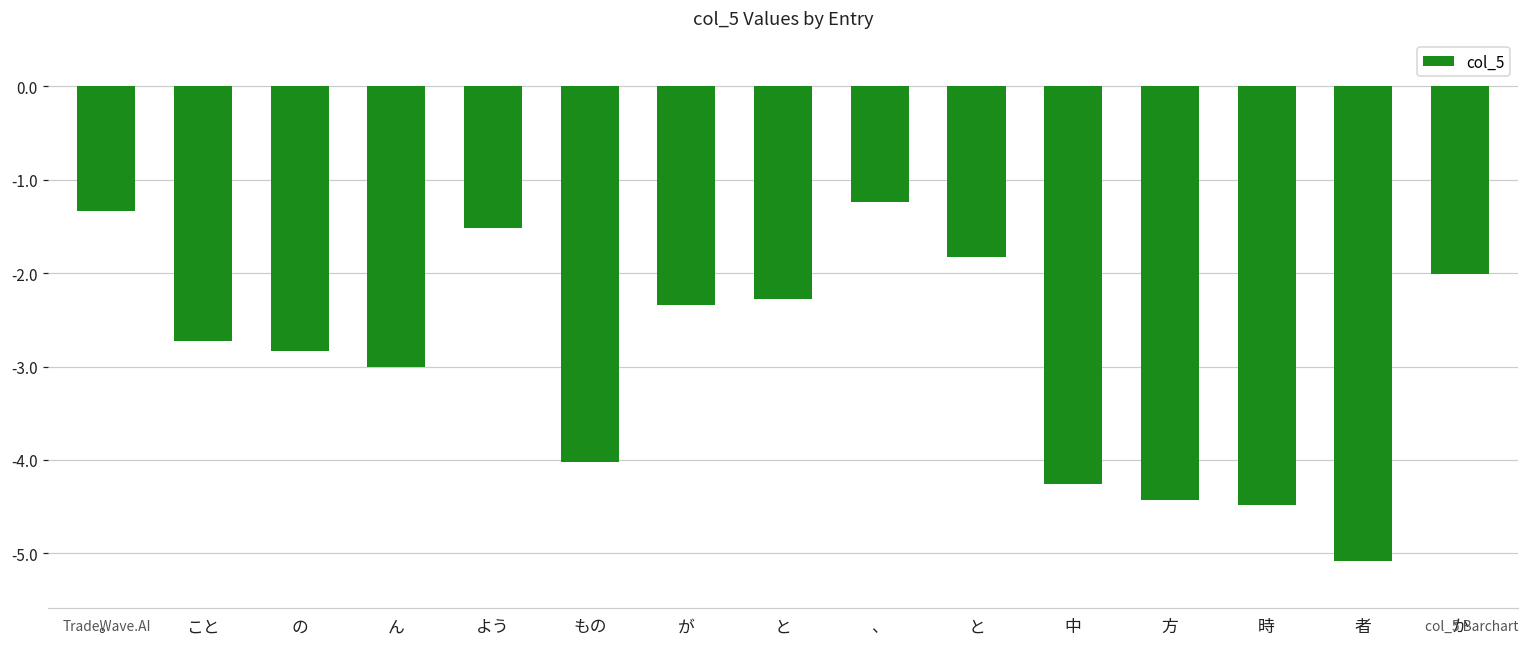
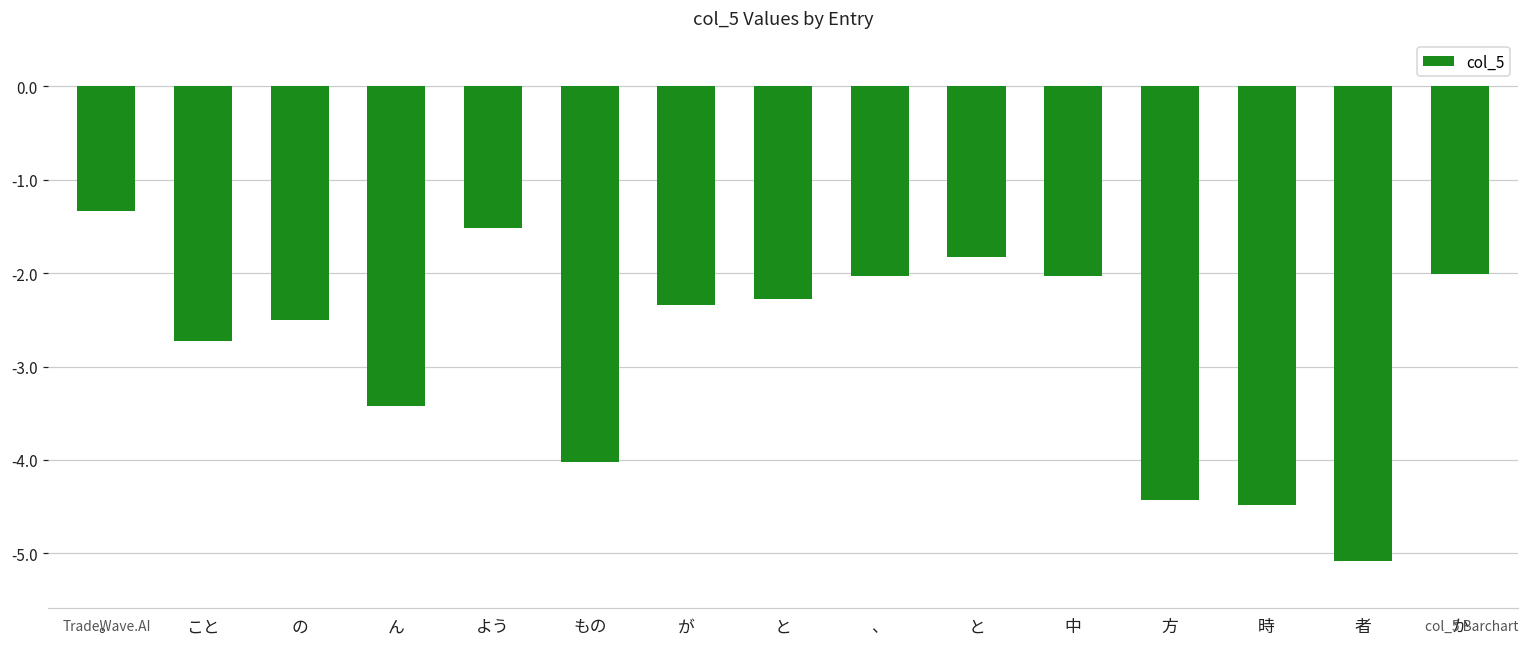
の: -2.8 -> -2.5
ん: -3.0 -> -3.4
、: -1.2 -> -2.0
中: -4.3 -> -2.0
